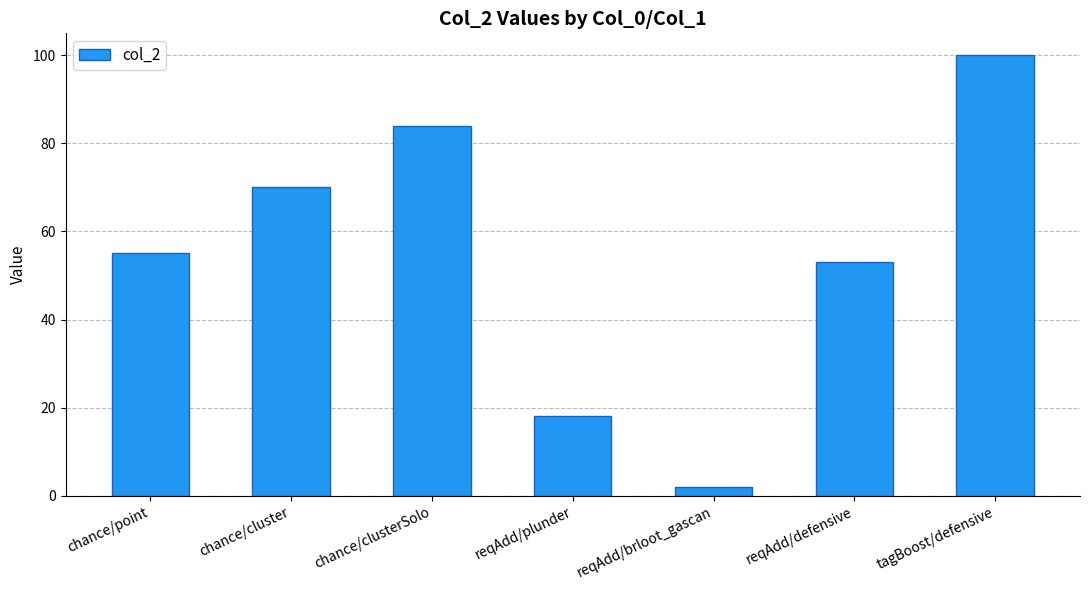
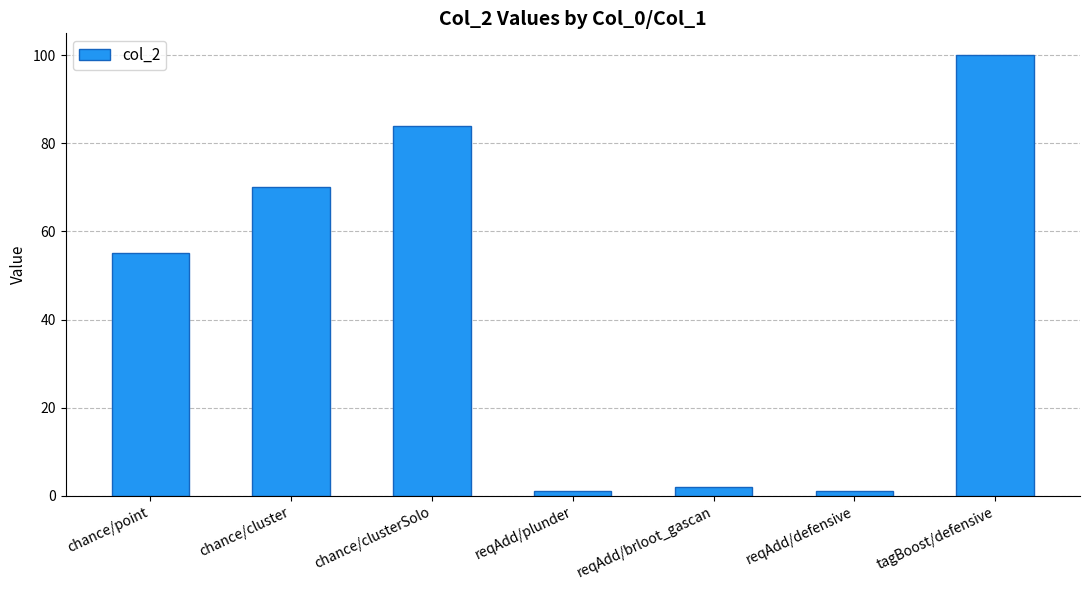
reqAdd/plunder: 18 -> 1
reqAdd/defensive: 53 -> 1
